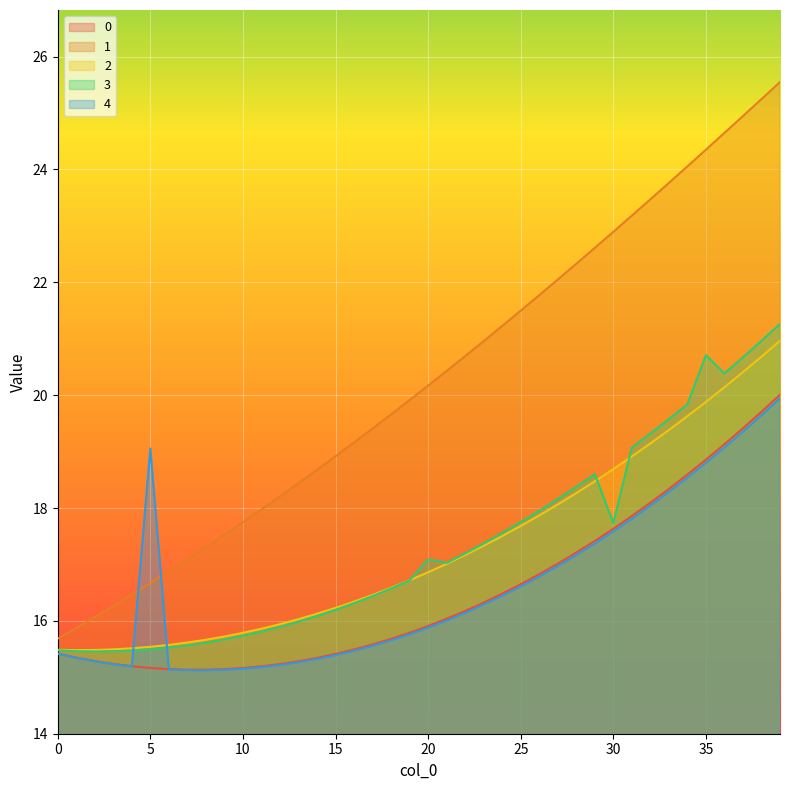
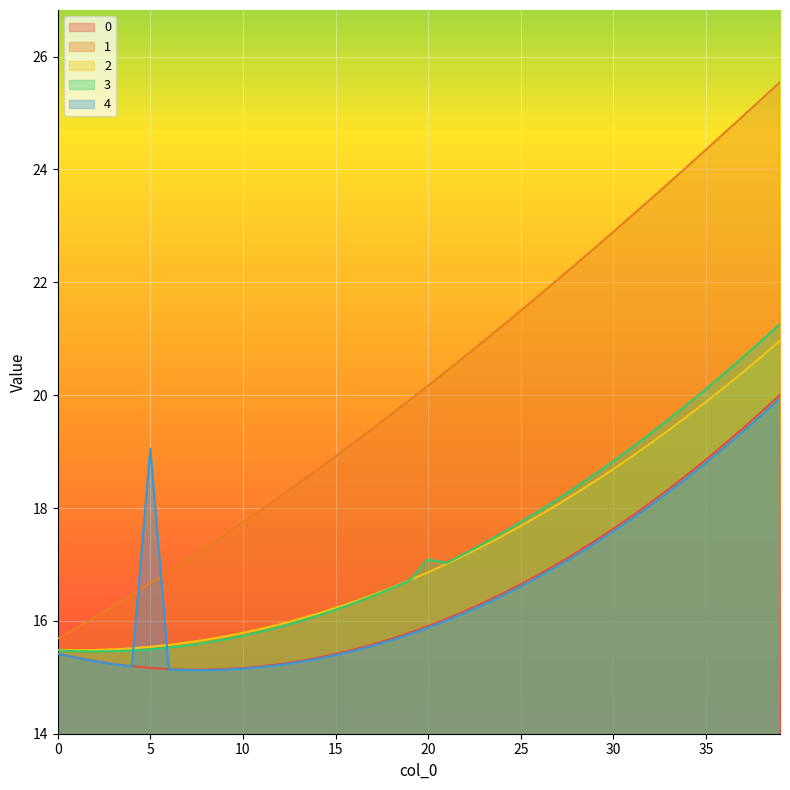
3, 30: 17.7 -> 18.8
3, 35: 20.7 -> 20.1
